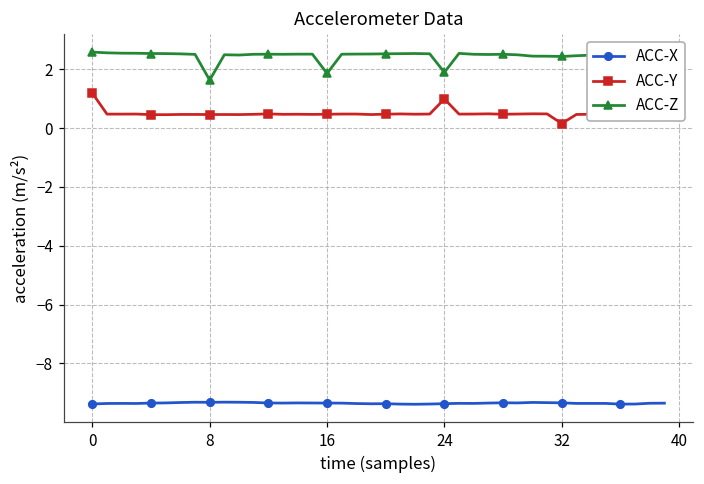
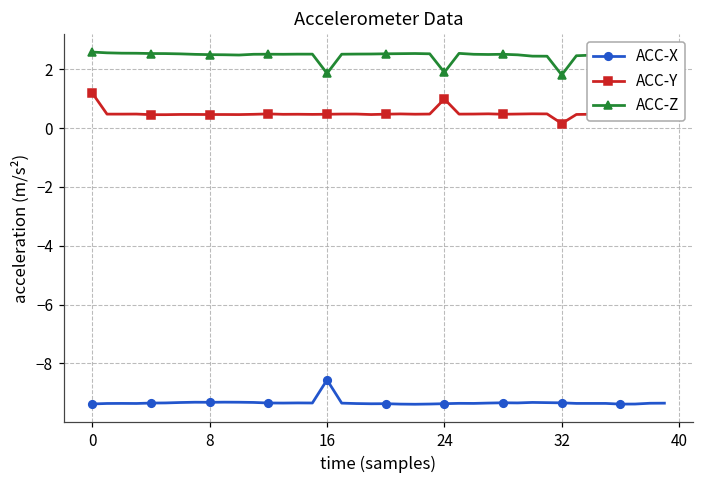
ACC-Z, 8: 1.6 -> 2.5
ACC-X, 16: -9.4 -> -8.6
ACC-Z, 32: 2.4 -> 1.8
